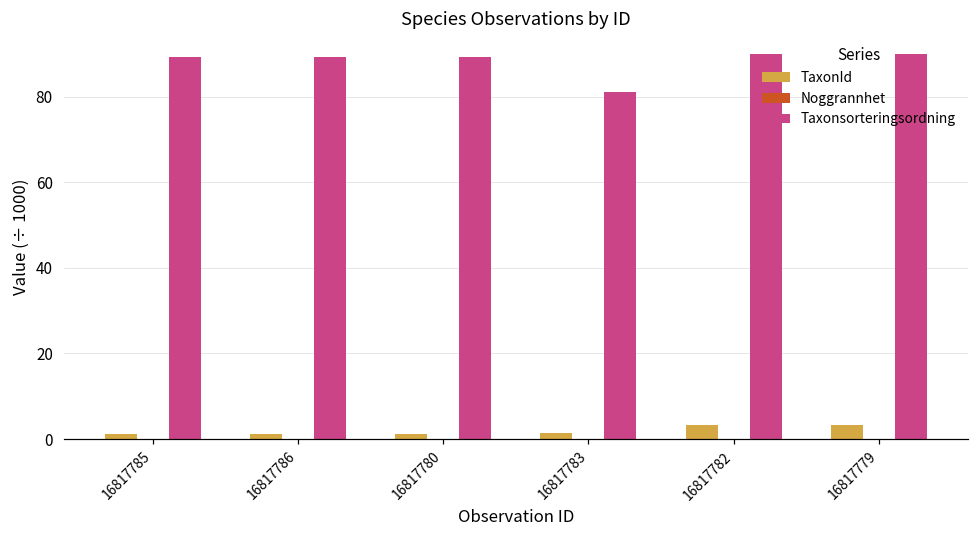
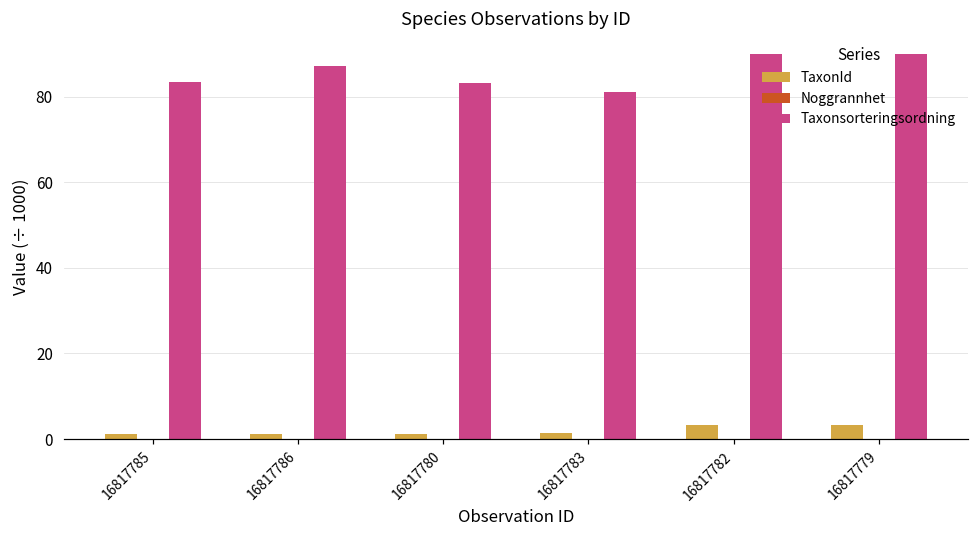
Taxonsorteringsordning, 16817785: 89 -> 83
Taxonsorteringsordning, 16817786: 89 -> 87
Taxonsorteringsordning, 16817780: 89 -> 83
